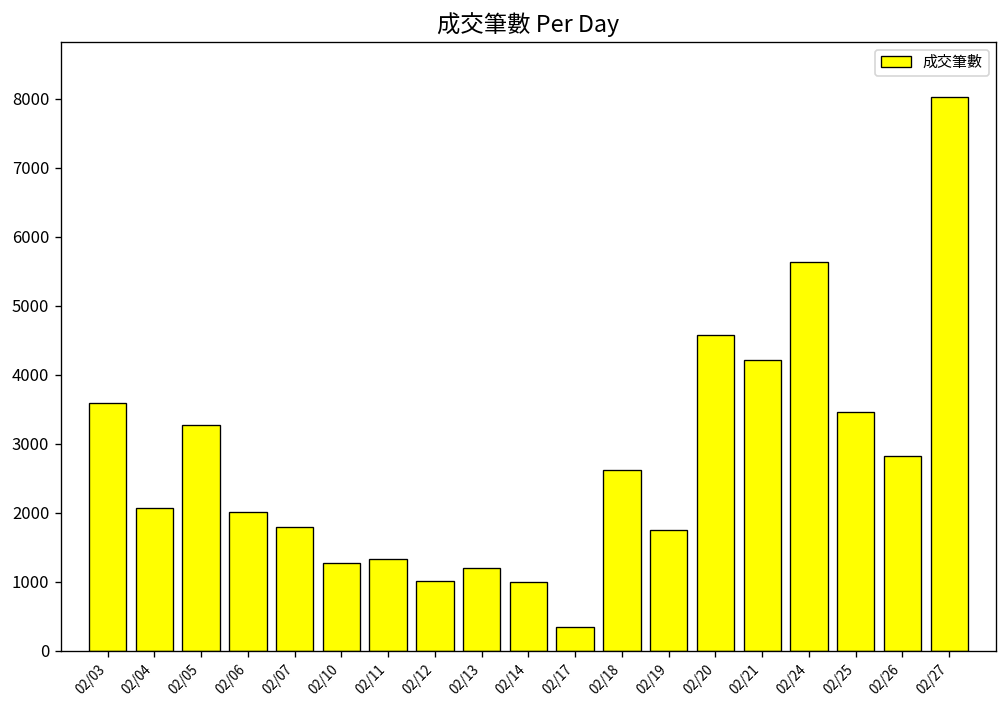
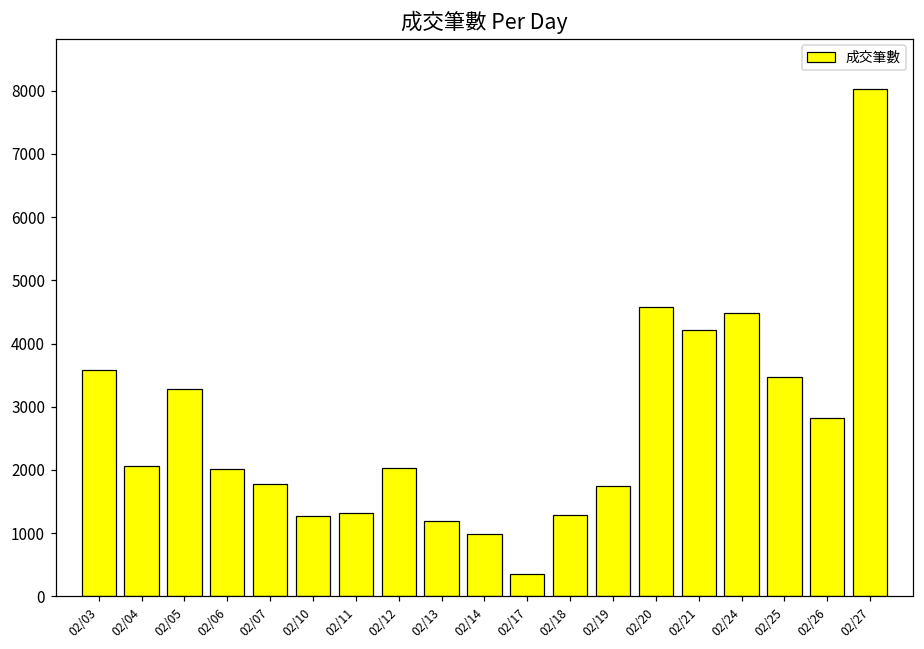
02/12: 1000 -> 2000
02/18: 2600 -> 1300
02/24: 5600 -> 4500
